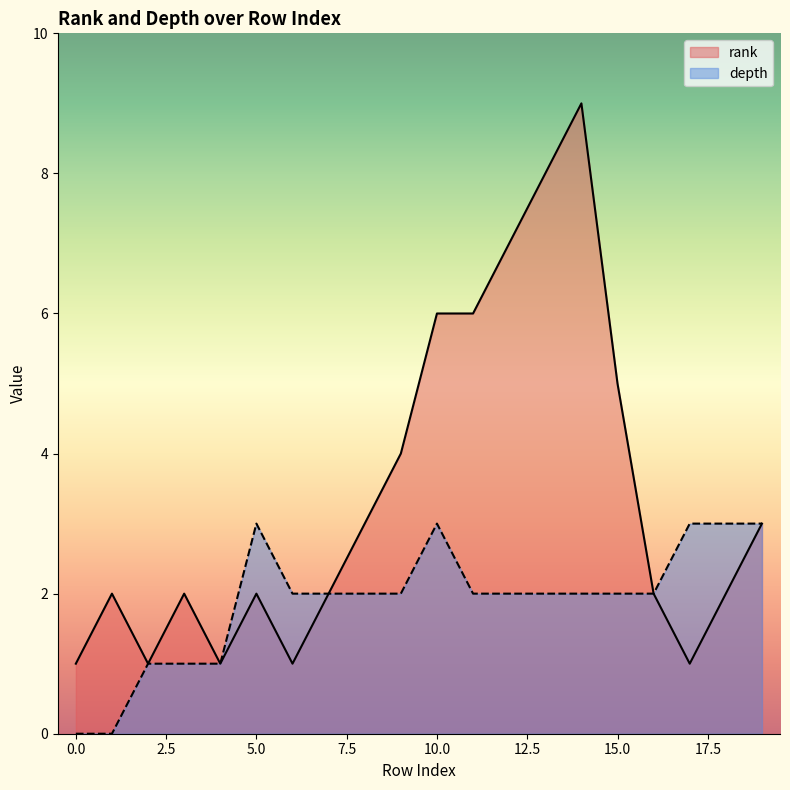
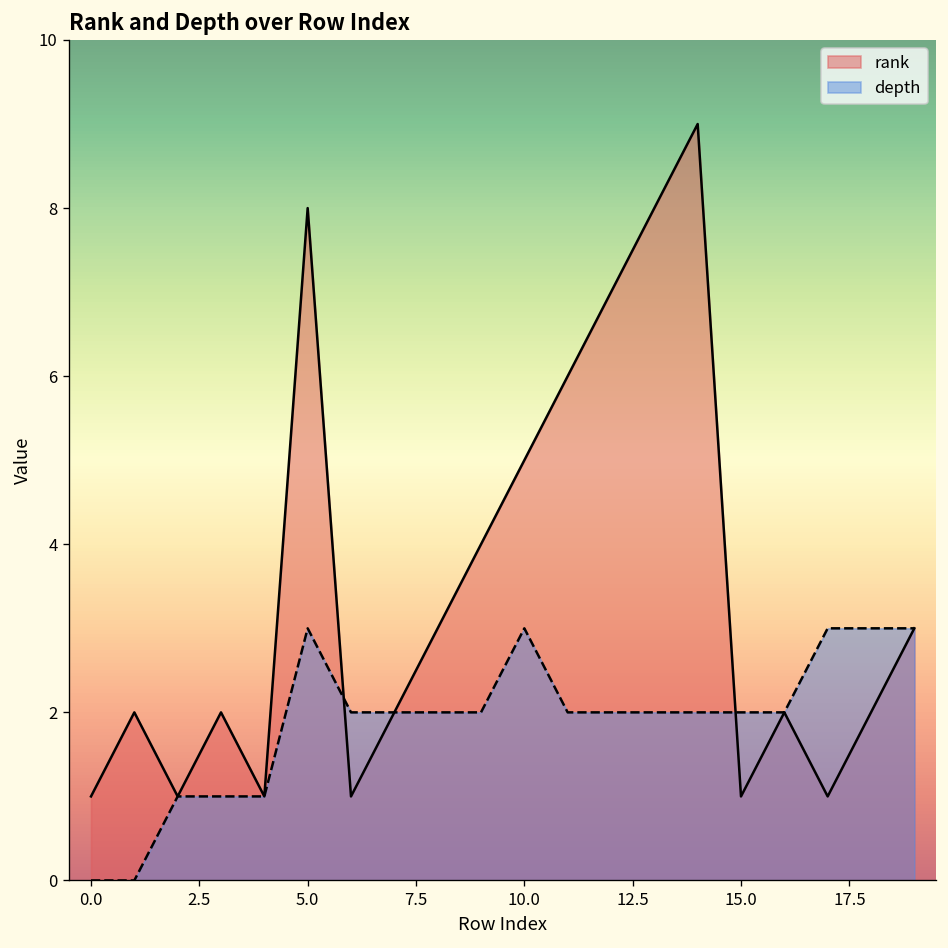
rank, 5.0: 2 -> 8
rank, 10.0: 6 -> 5
rank, 15.0: 5 -> 1
